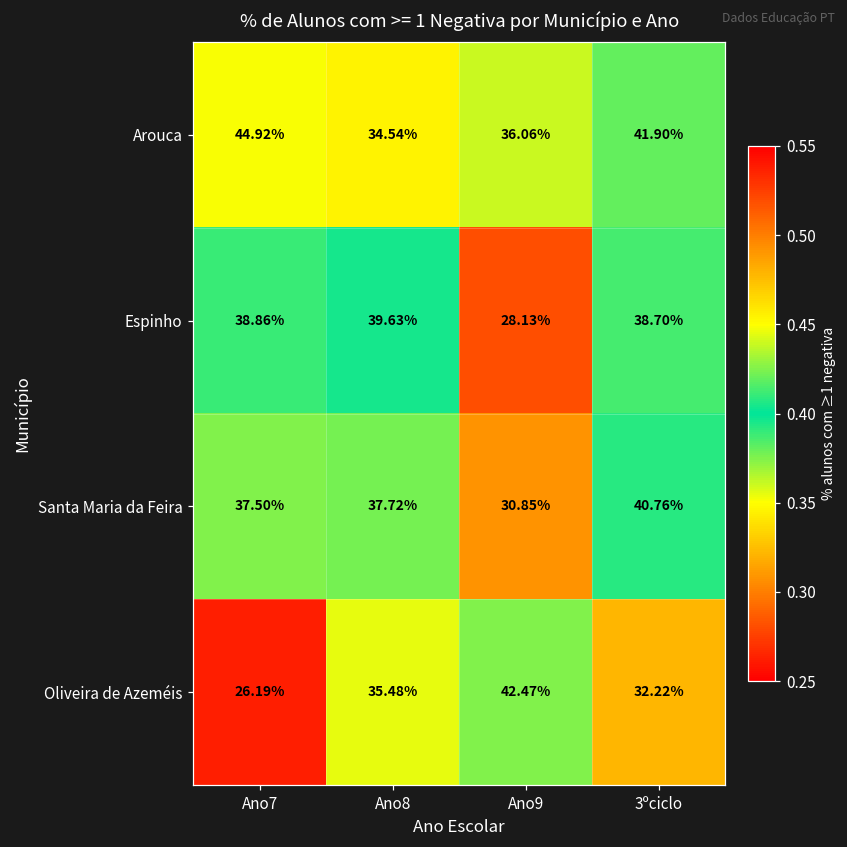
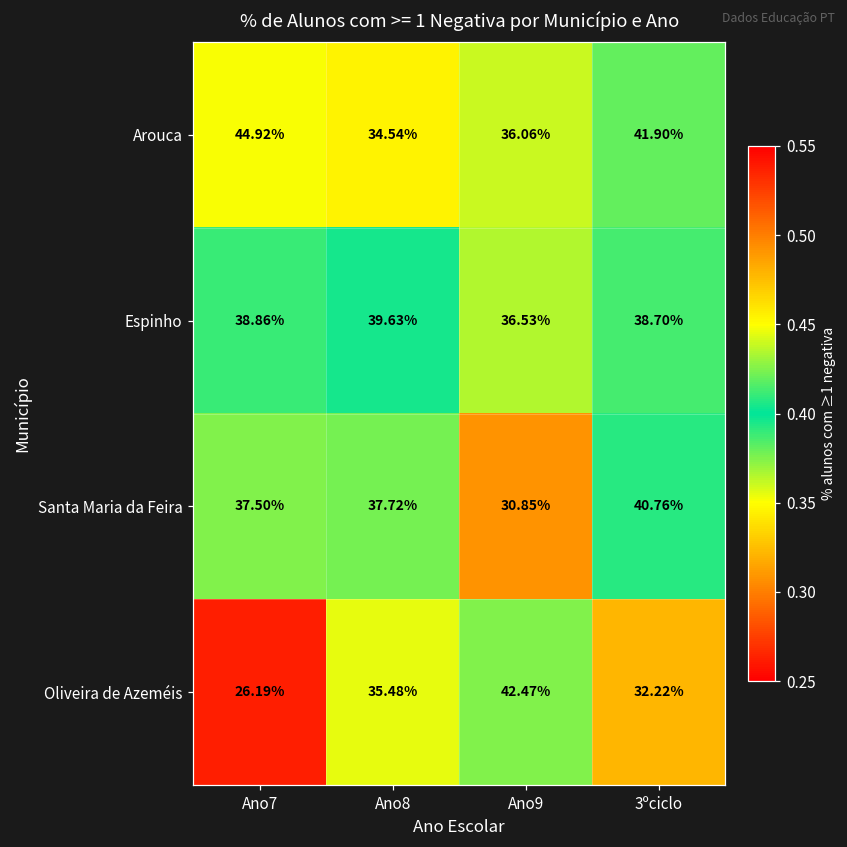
Espinho, Ano9: 28.13% -> 36.53%
